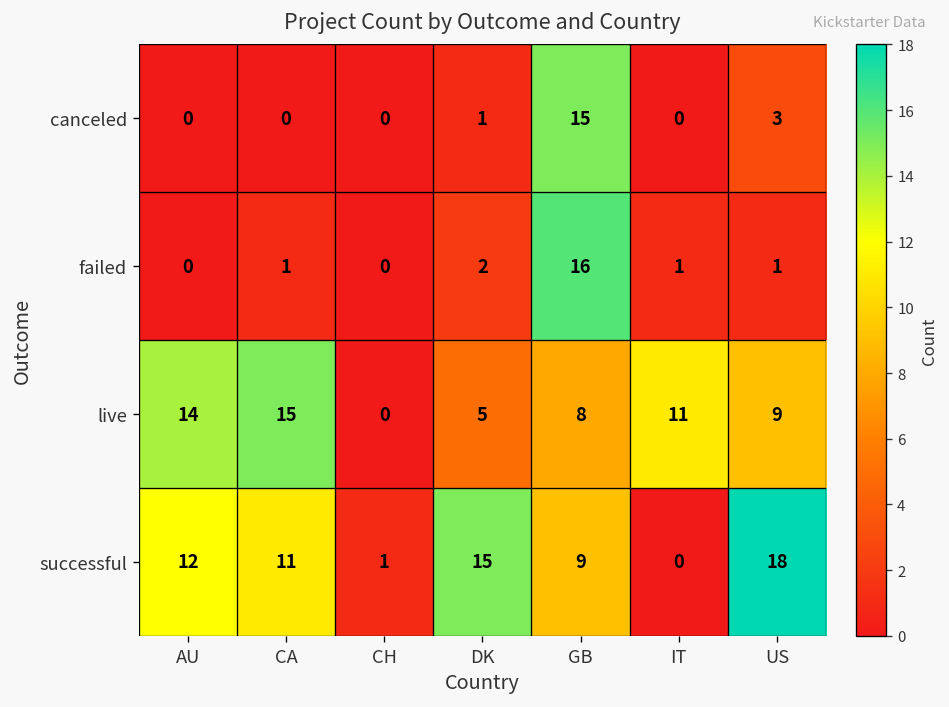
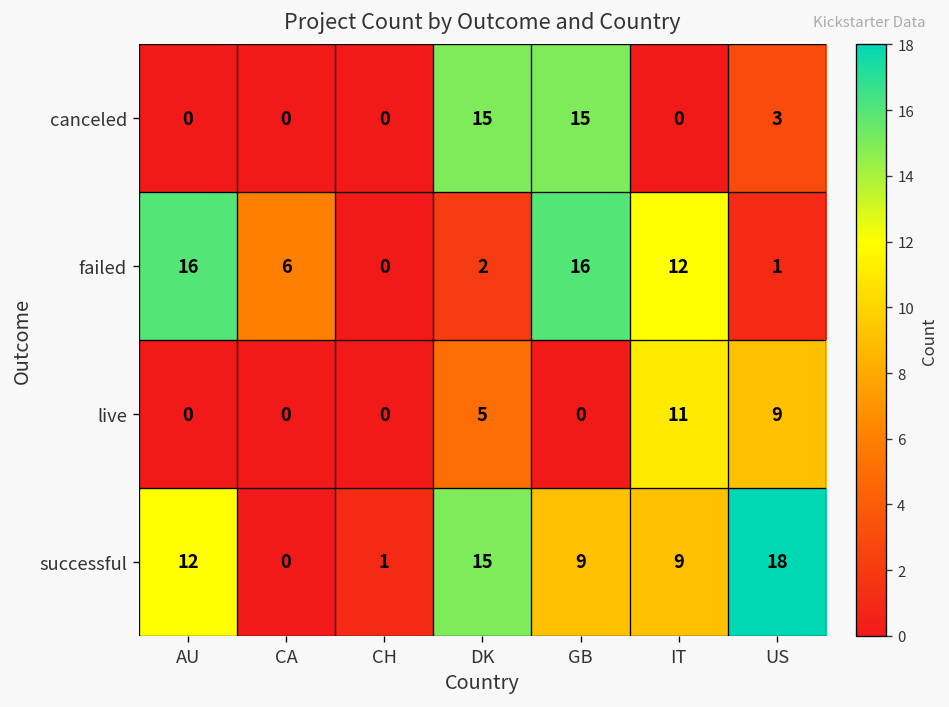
canceled, DK: 1 -> 15
failed, AU: 0 -> 16
failed, CA: 1 -> 6
failed, IT: 1 -> 12
live, AU: 14 -> 0
live, CA: 15 -> 0
live, GB: 8 -> 0
successful, CA: 11 -> 0
successful, IT: 0 -> 9
